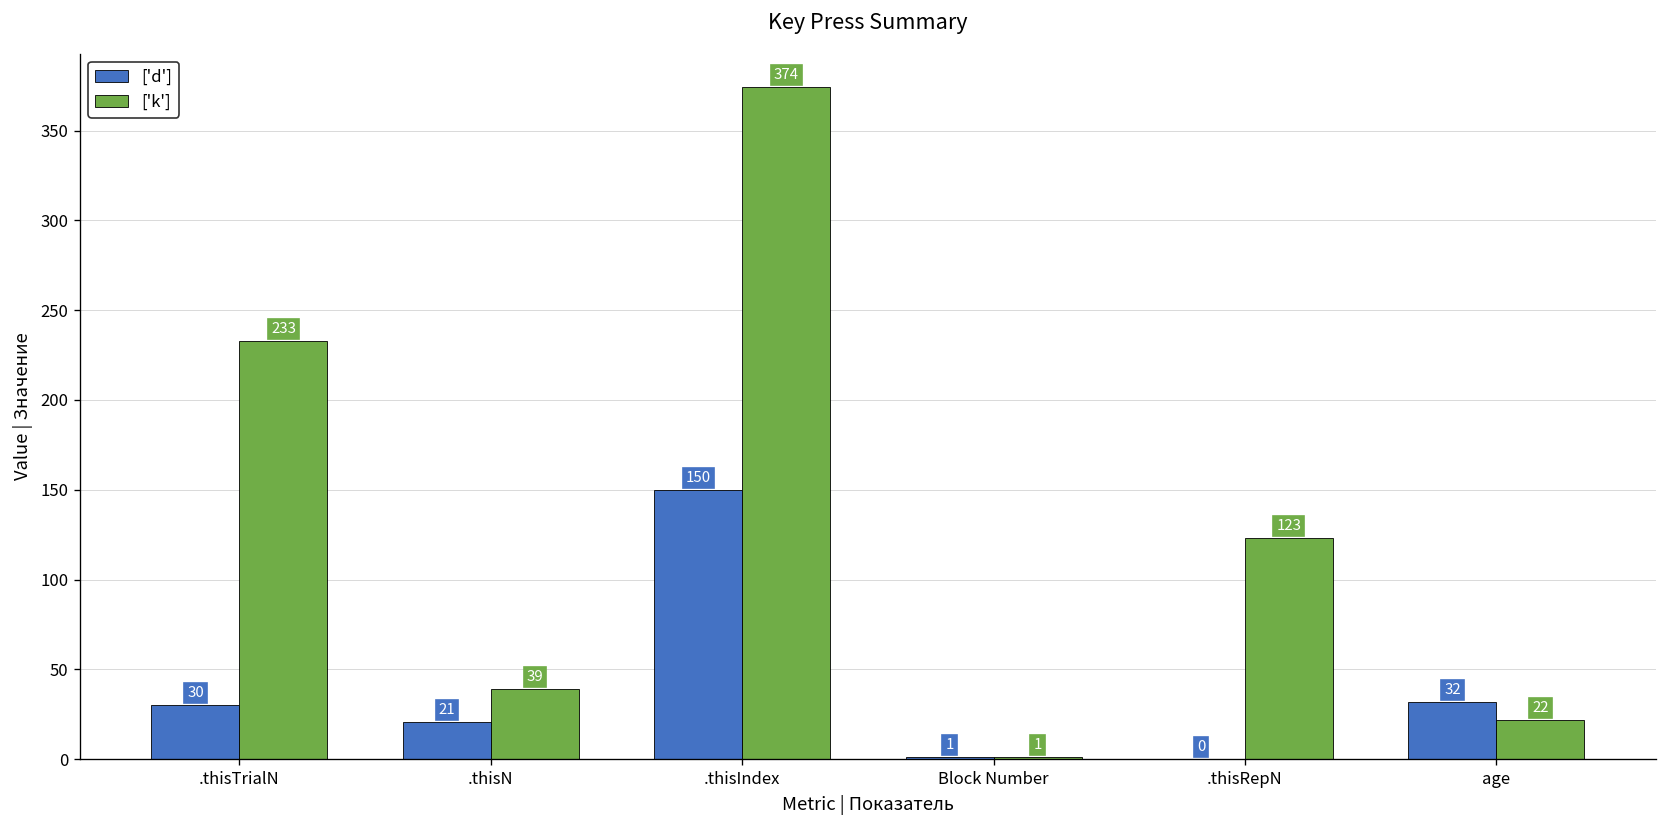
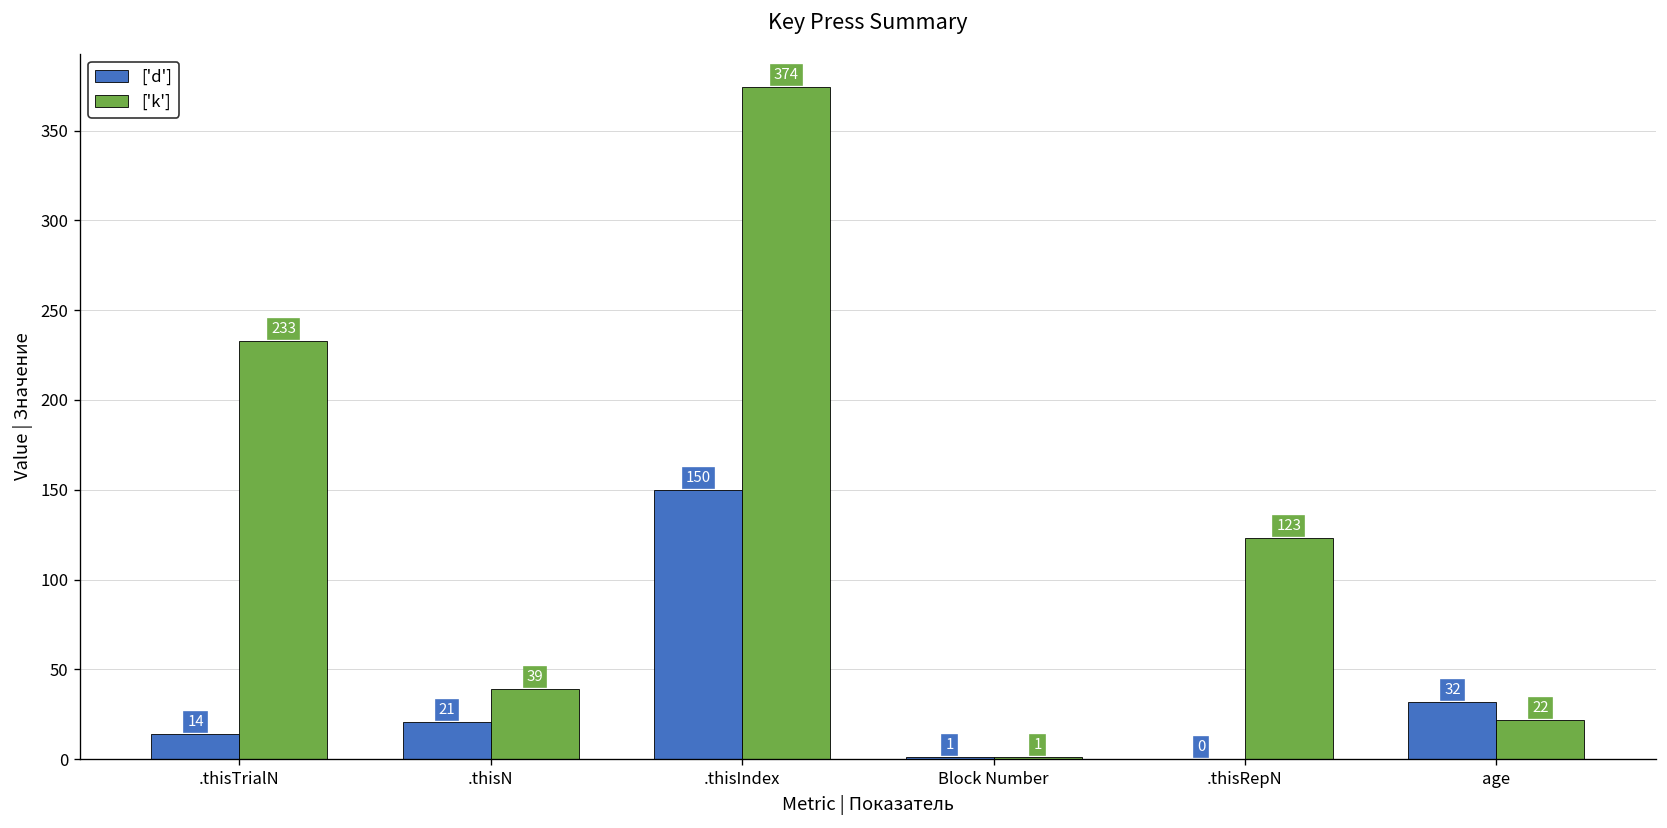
['d'], .thisTrialN: 30 -> 14
